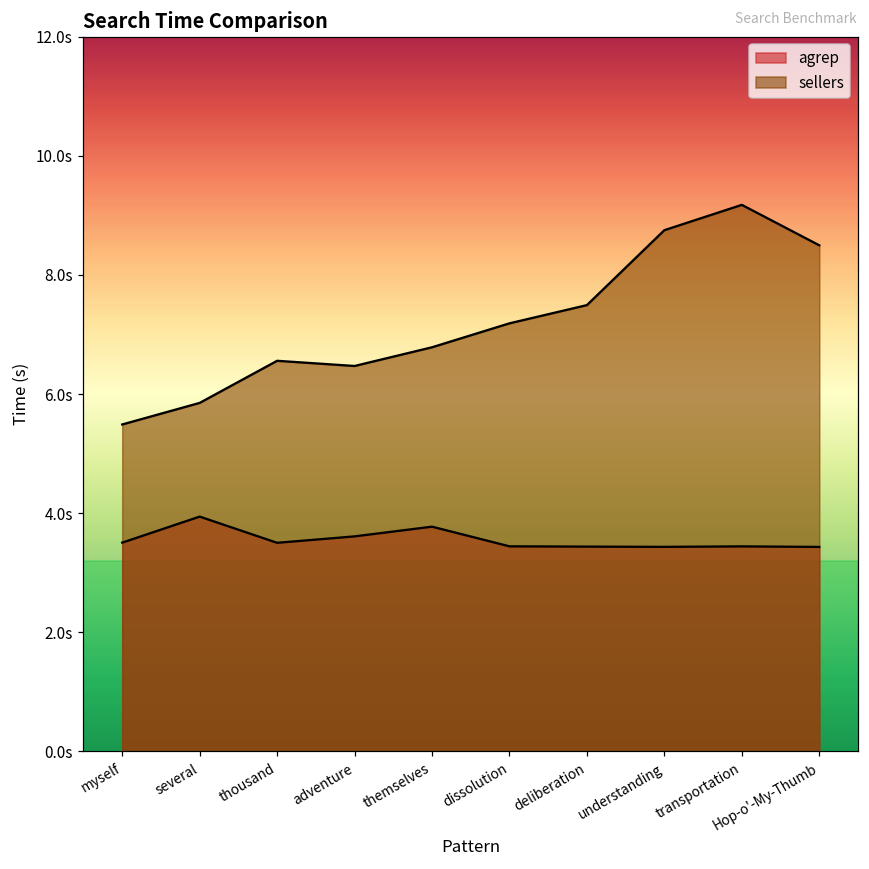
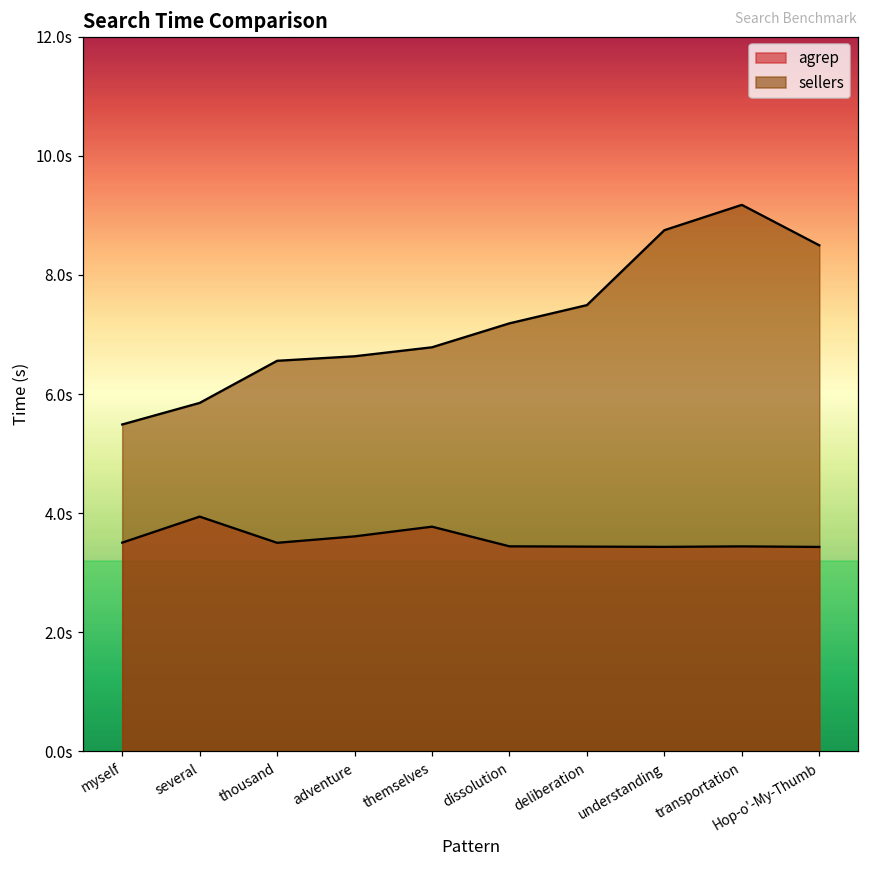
sellers, adventure: 6.5s -> 6.6s
